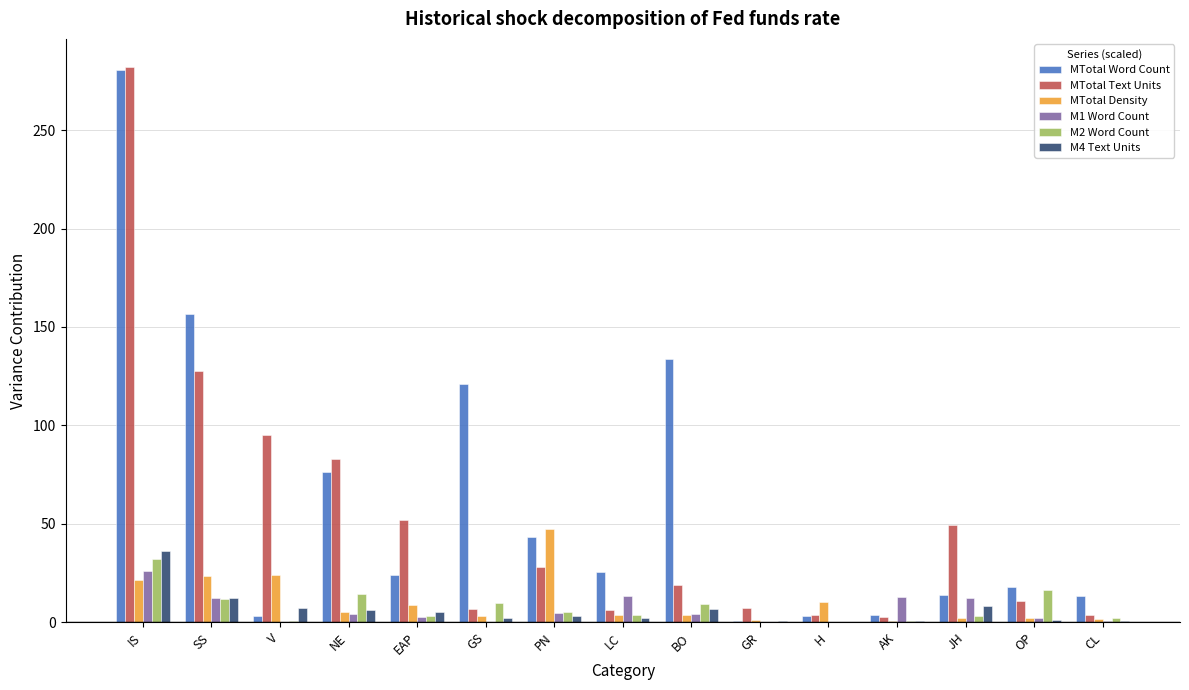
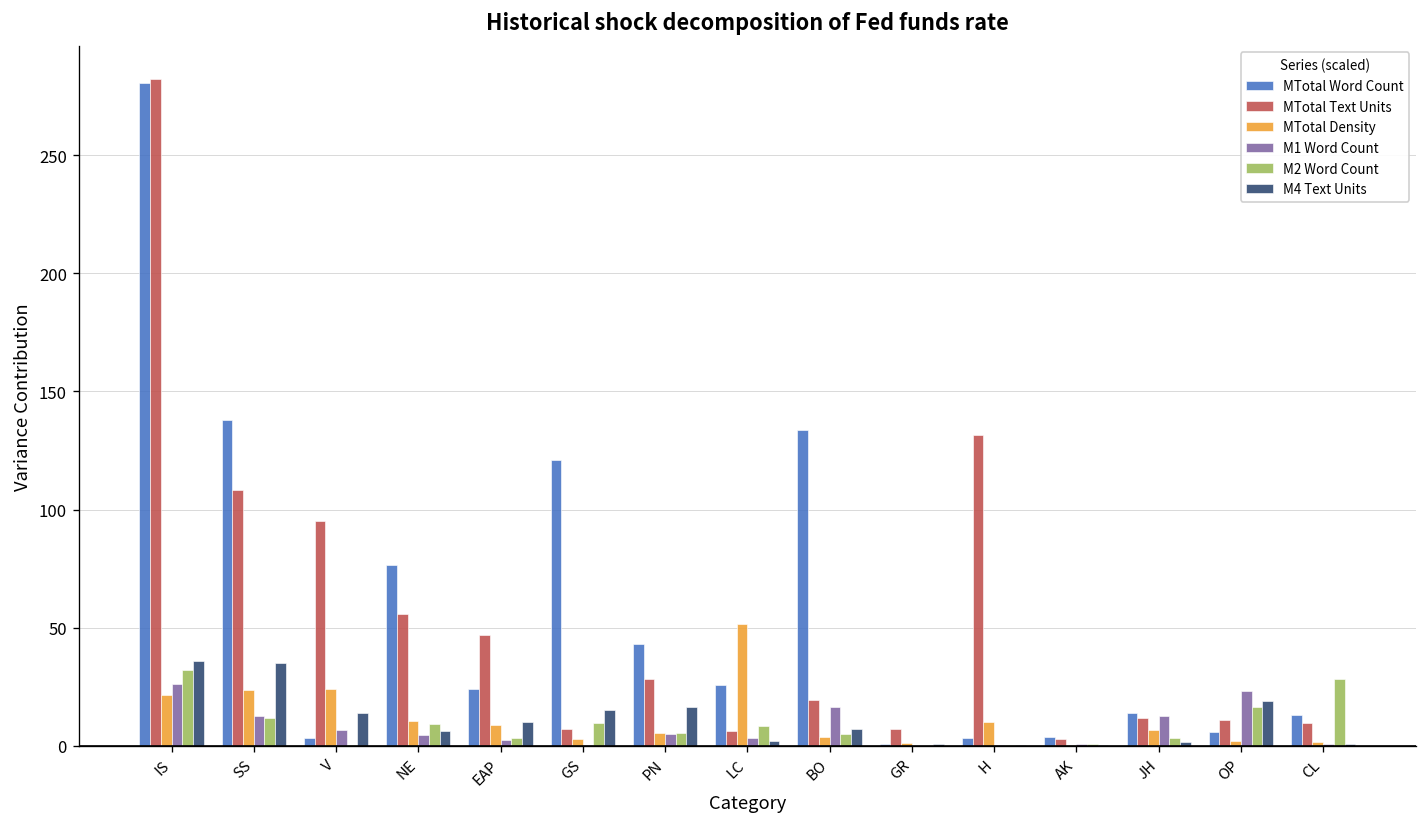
MTotal Word Count, SS: 157 -> 138
MTotal Text Units, SS: 128 -> 108
M4 Text Units, SS: 12 -> 35
M1 Word Count, V: 0 -> 7
M4 Text Units, V: 7 -> 14
MTotal Text Units, NE: 83 -> 56
MTotal Density, NE: 5 -> 10
M2 Word Count, NE: 14 -> 9
MTotal Text Units, EAP: 52 -> 47
M4 Text Units, EAP: 5 -> 10
M4 Text Units, GS: 2 -> 15
MTotal Density, PN: 47 -> 5
M4 Text Units, PN: 3 -> 16
MTotal Density, LC: 4 -> 51
M1 Word Count, LC: 13 -> 3
M2 Word Count, LC: 4 -> 8
M1 Word Count, BO: 4 -> 16
M2 Word Count, BO: 9 -> 5
MTotal Text Units, H: 4 -> 131
M1 Word Count, AK: 13 -> 1
MTotal Text Units, JH: 50 -> 12
MTotal Density, JH: 2 -> 7
M4 Text Units, JH: 8 -> 1
MTotal Word Count, OP: 18 -> 6
M1 Word Count, OP: 2 -> 23
M4 Text Units, OP: 1 -> 19
MTotal Text Units, CL: 4 -> 10
M2 Word Count, CL: 2 -> 28
